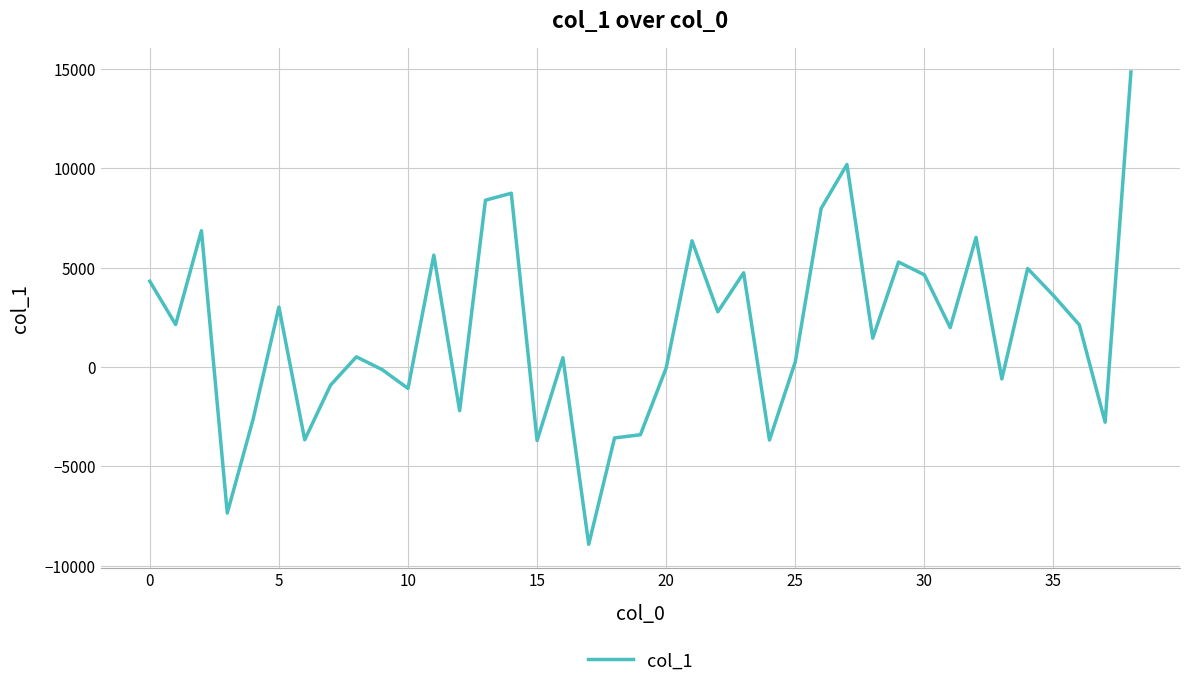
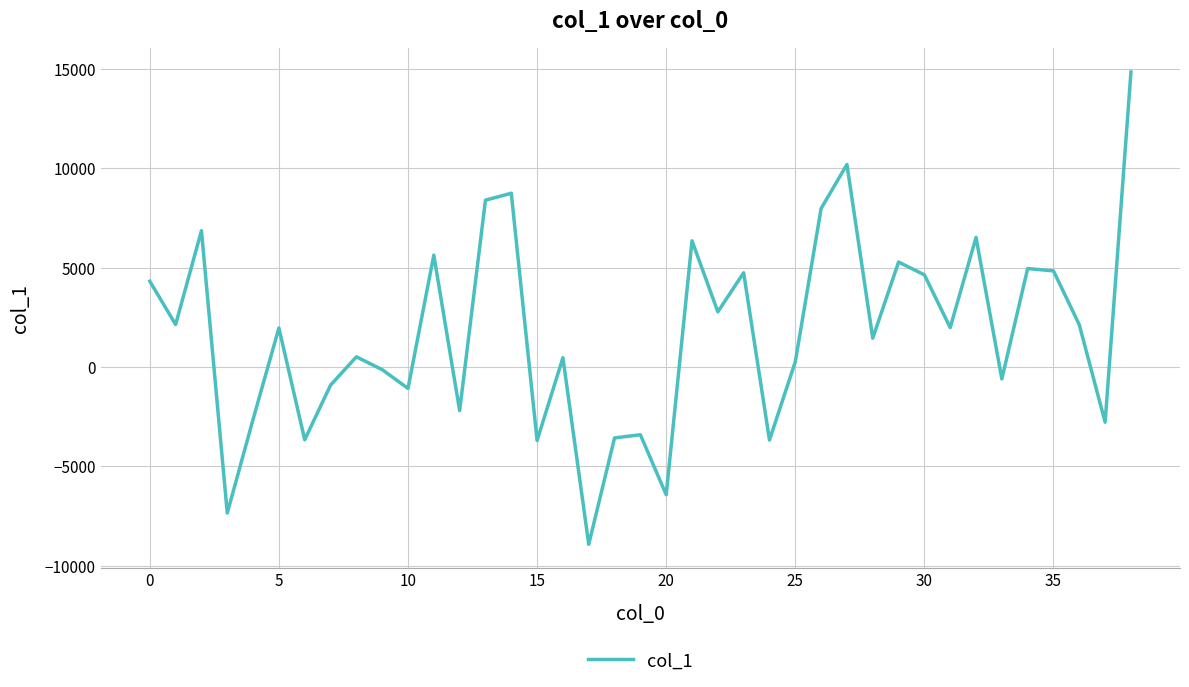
5: 3000 -> 2000
20: 0 -> -6400
35: 3600 -> 4800
